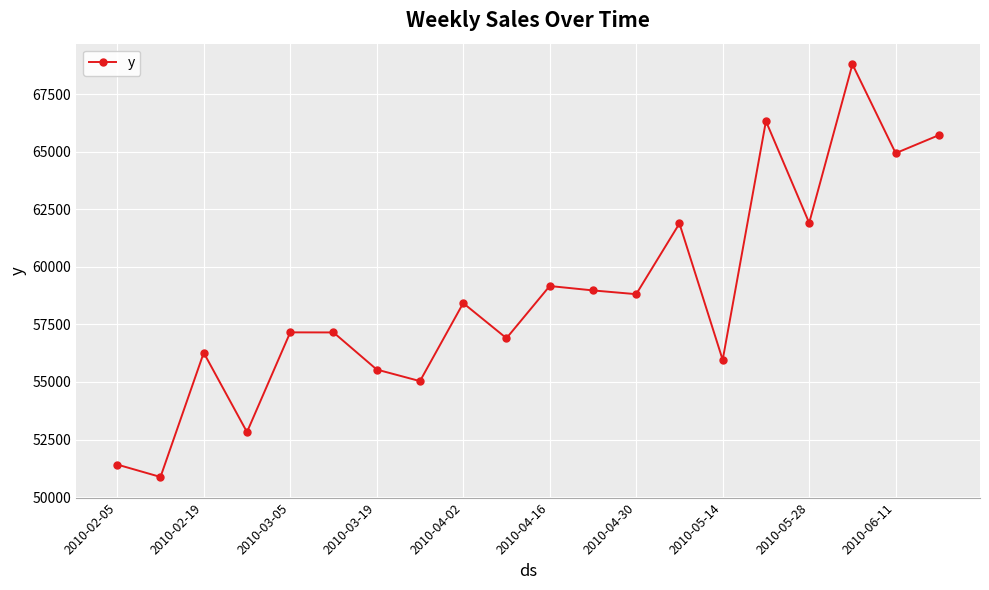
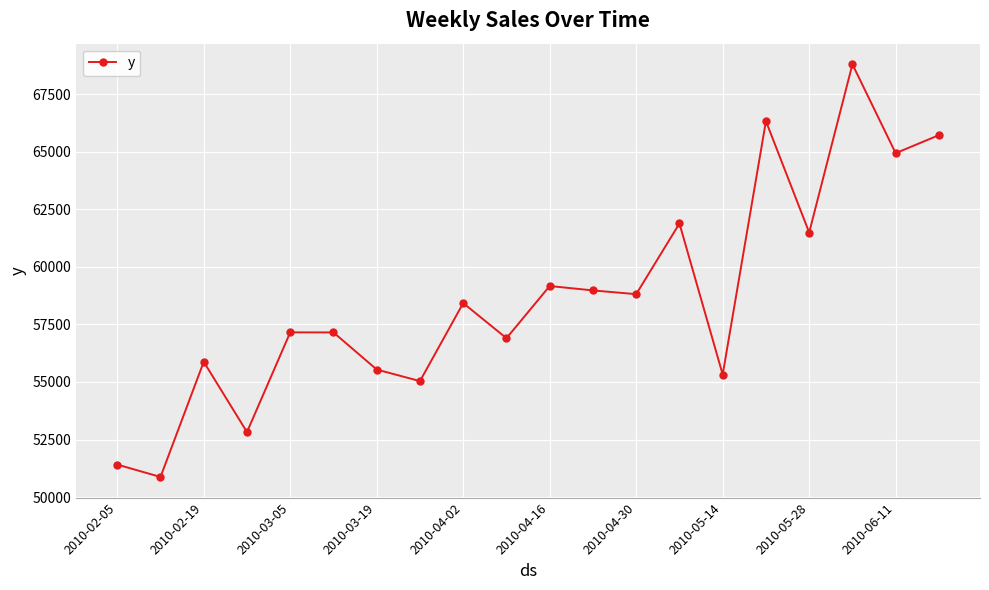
2010-02-19: 56300 -> 55900
2010-05-14: 56000 -> 55300
2010-05-28: 61900 -> 61500
